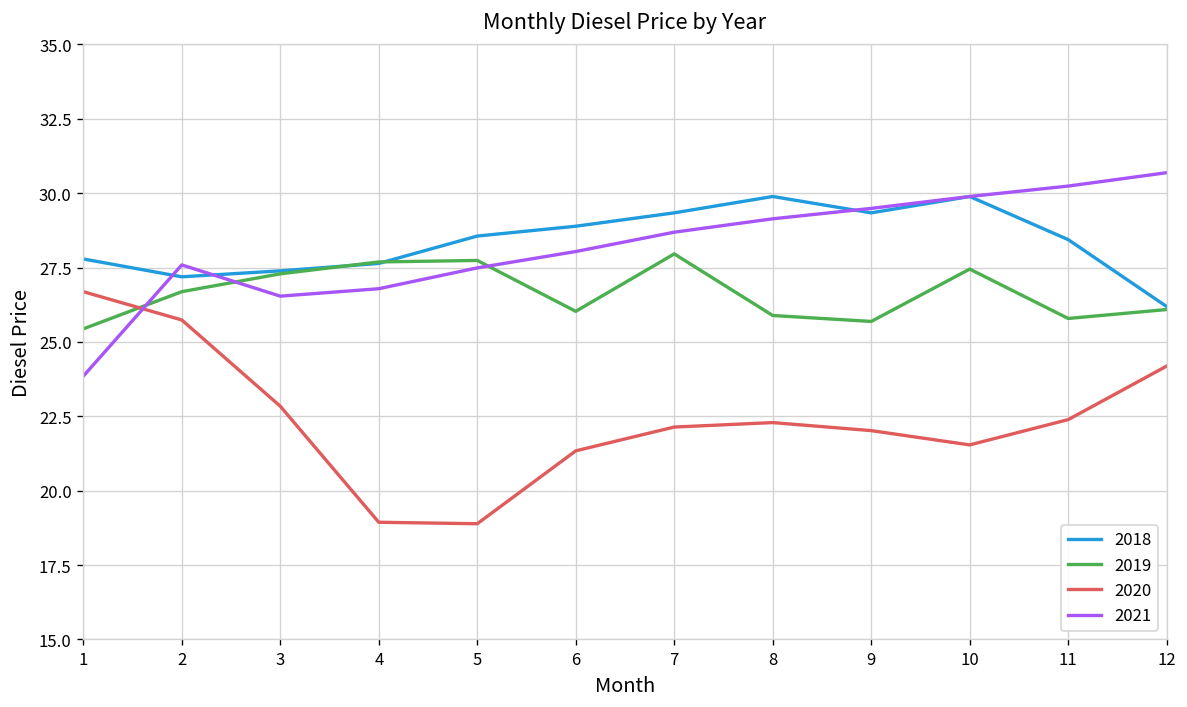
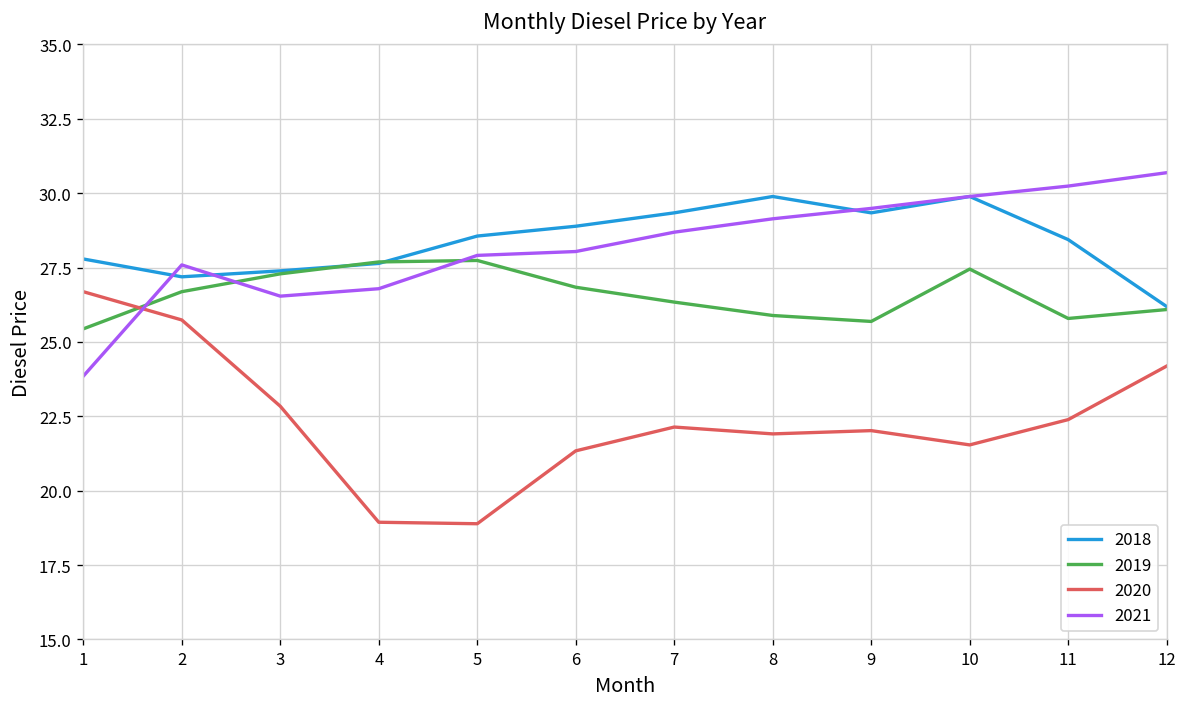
2021, 5: 27.5 -> 27.9
2019, 6: 26.0 -> 26.8
2019, 7: 28.0 -> 26.3
2020, 8: 22.3 -> 21.9
